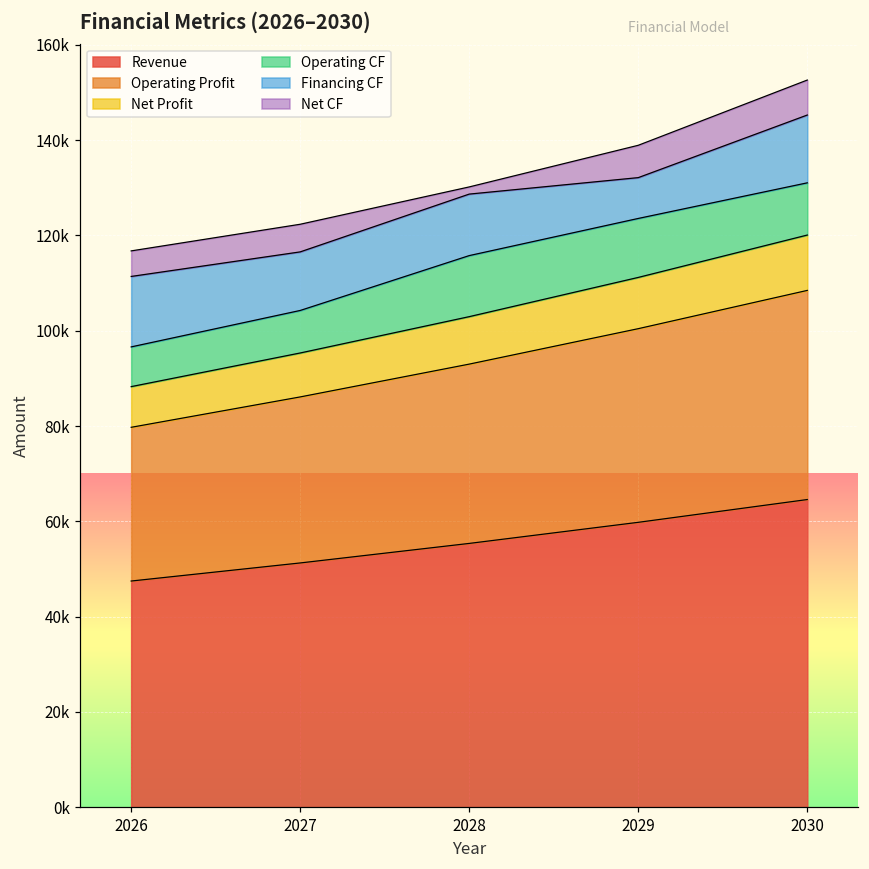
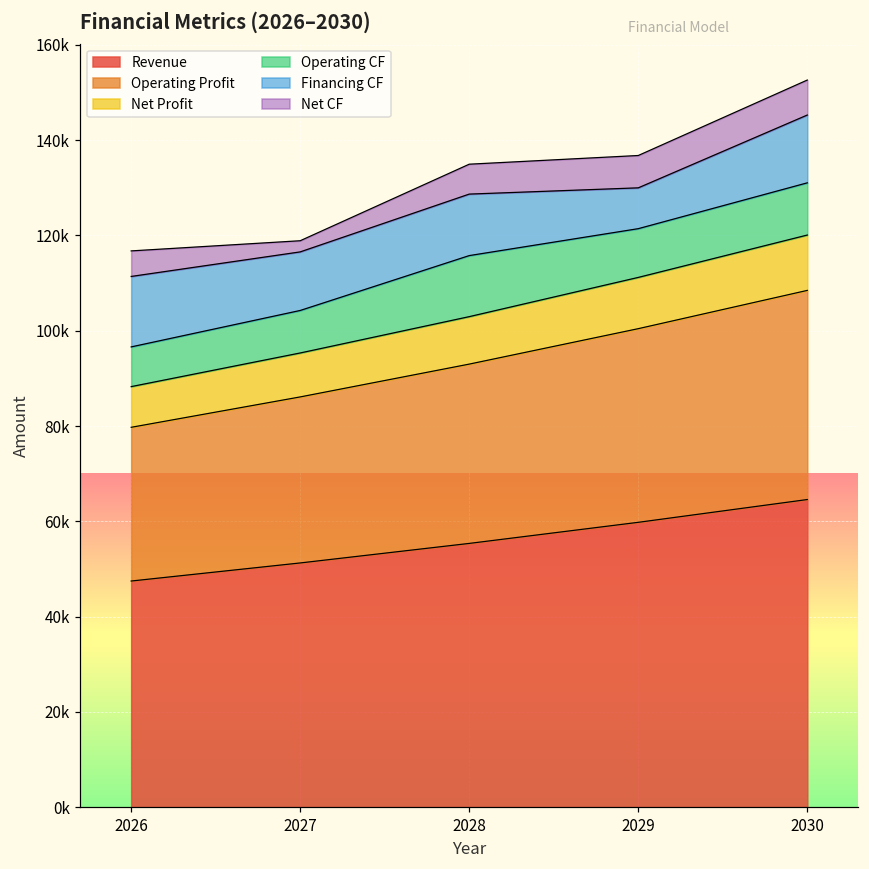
Net CF, 2027: 6000 -> 2000
Net CF, 2028: 2000 -> 6000
Operating CF, 2029: 12000 -> 10000
